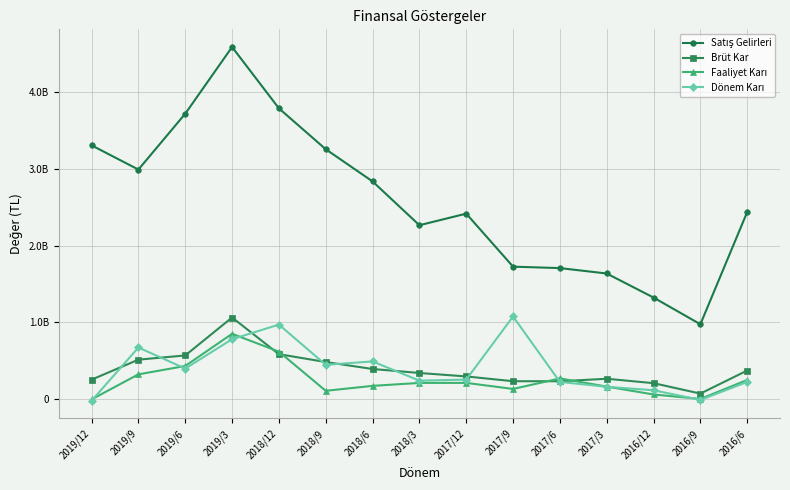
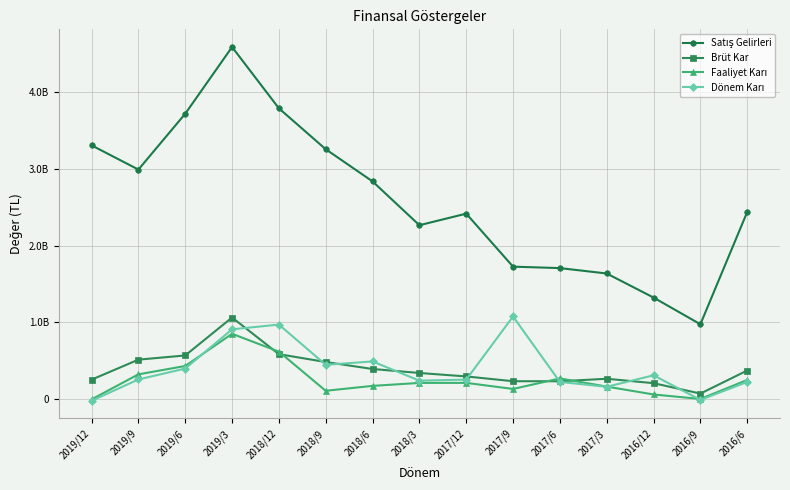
Dönem Karı, 2019/9: 700000000 -> 300000000
Dönem Karı, 2019/3: 800000000 -> 900000000
Dönem Karı, 2016/12: 100000000 -> 300000000
